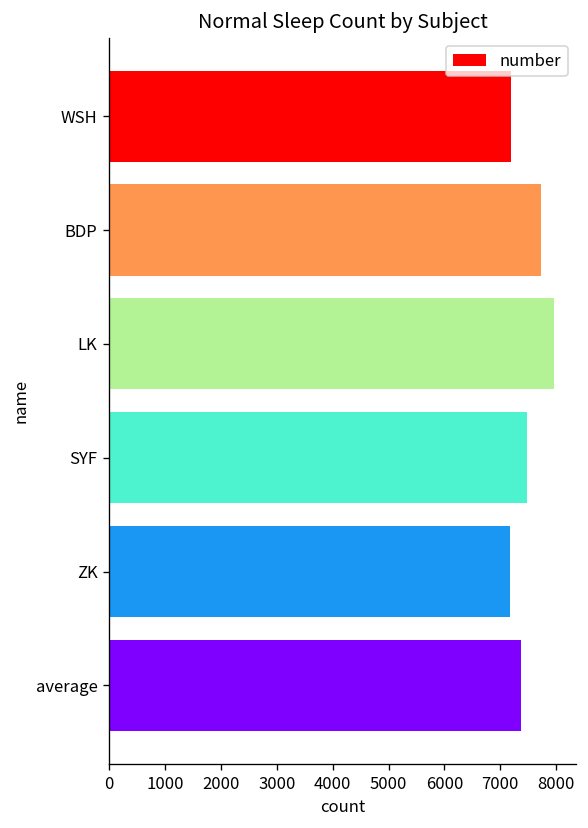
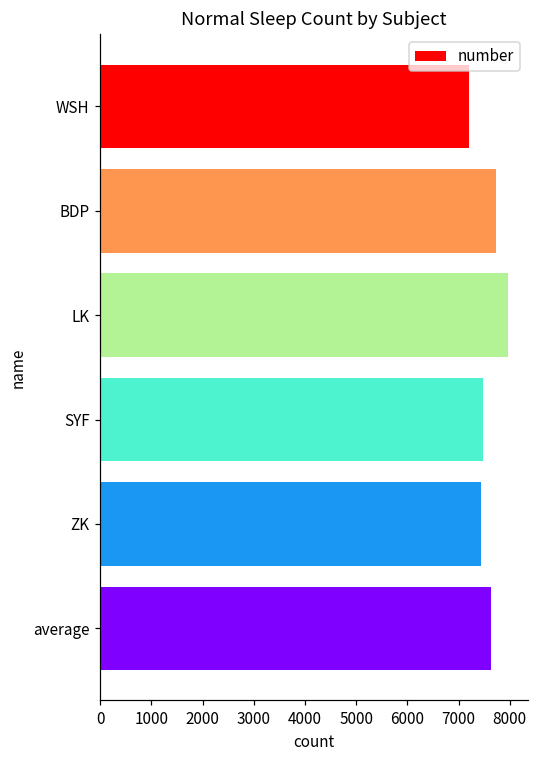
ZK: 7200 -> 7400
average: 7400 -> 7600
